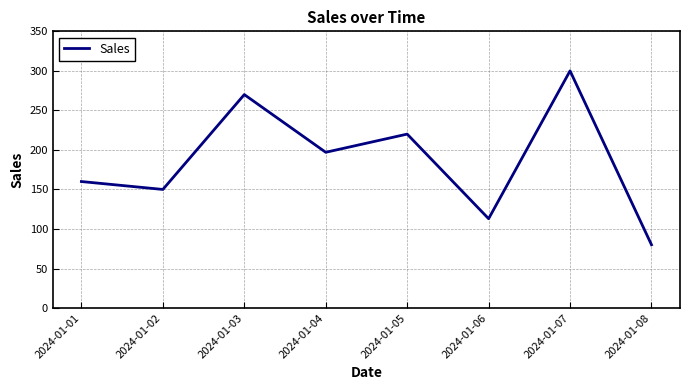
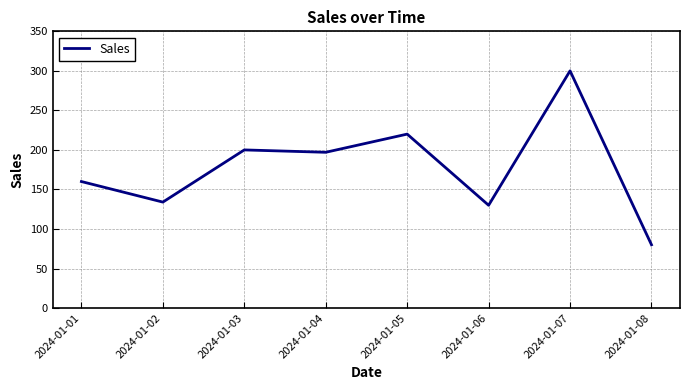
2024-01-02: 150 -> 130
2024-01-03: 270 -> 200
2024-01-06: 110 -> 130
